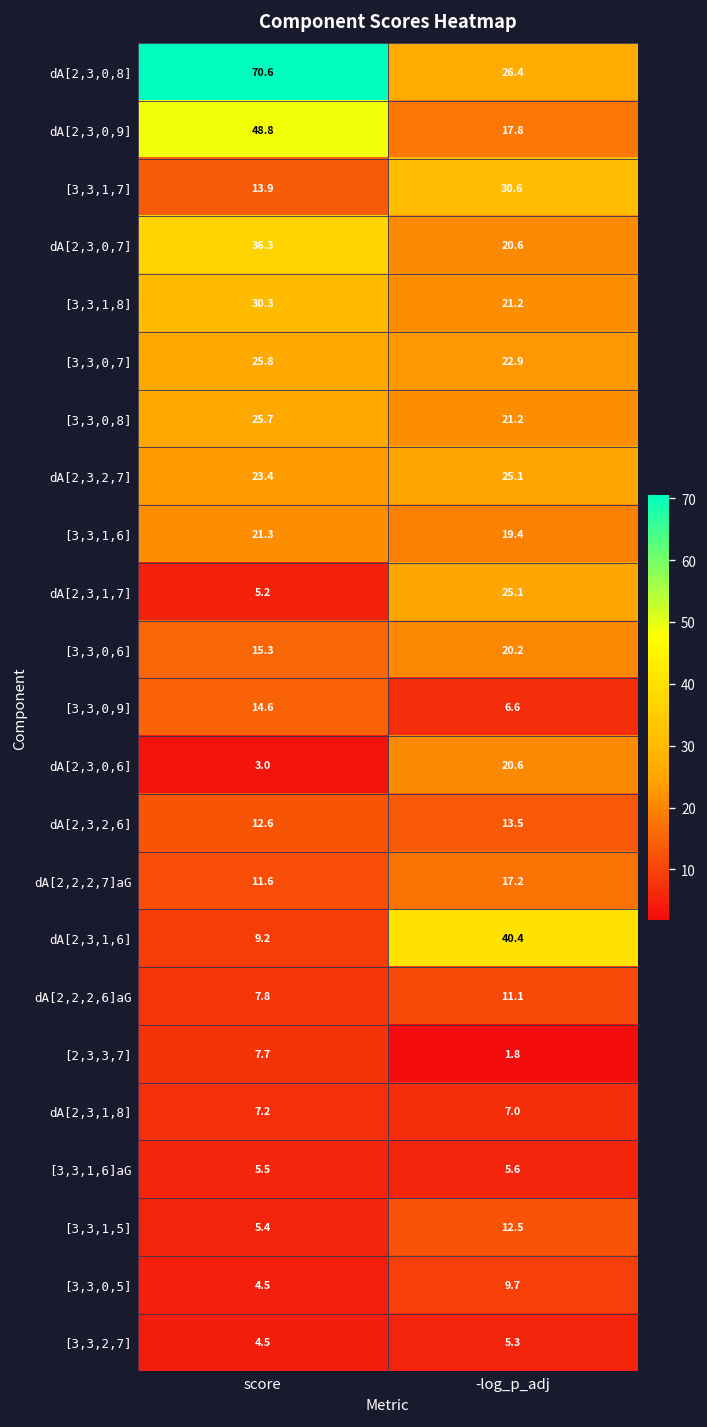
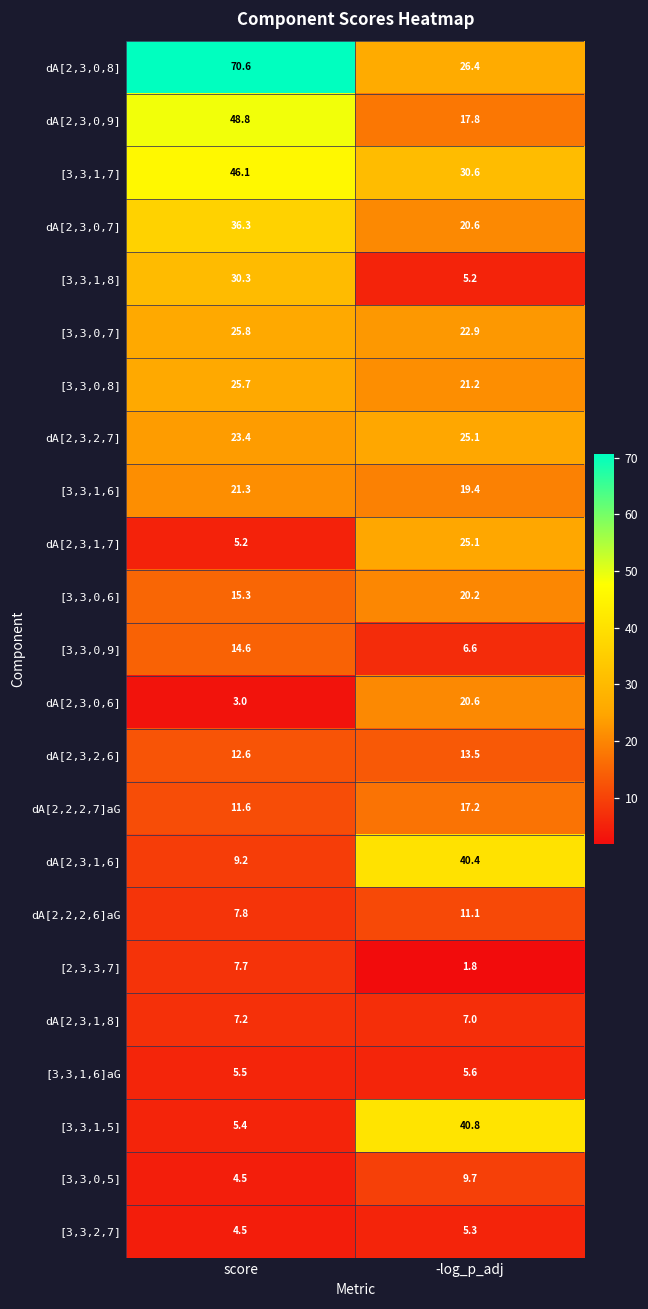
[3,3,1,7], score: 13.9 -> 46.1
[3,3,1,8], -log_p_adj: 21.2 -> 5.2
[3,3,1,5], -log_p_adj: 12.5 -> 40.8
